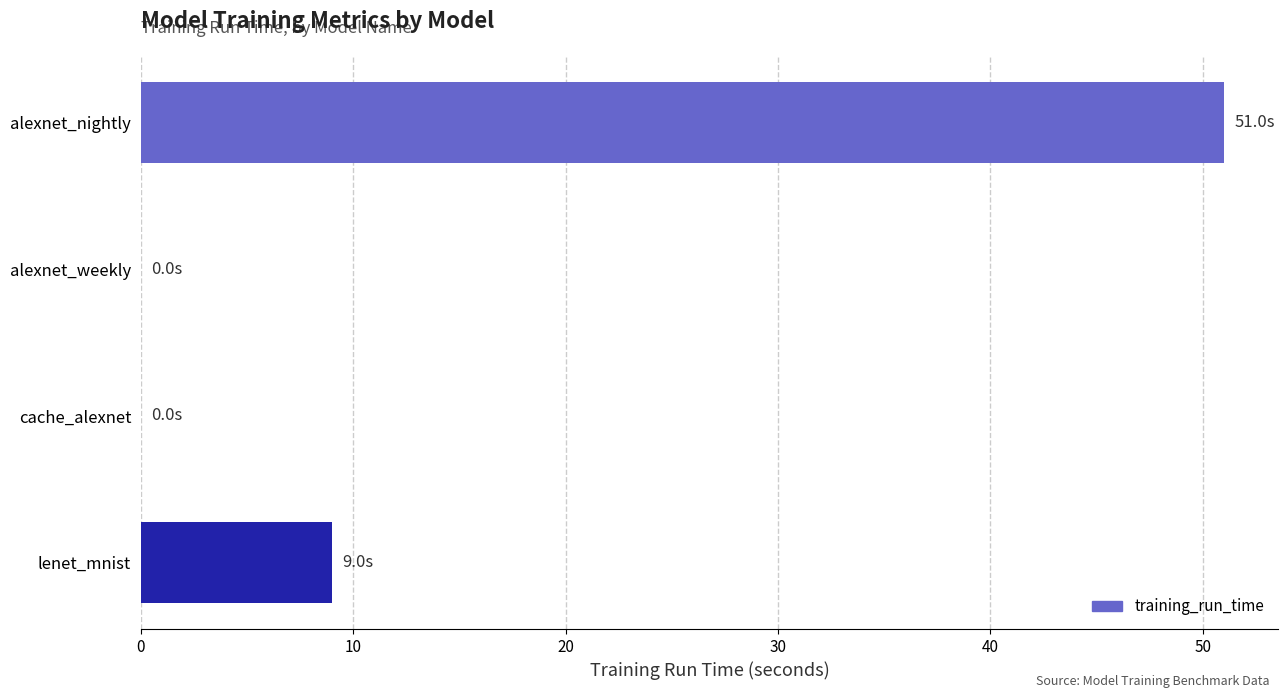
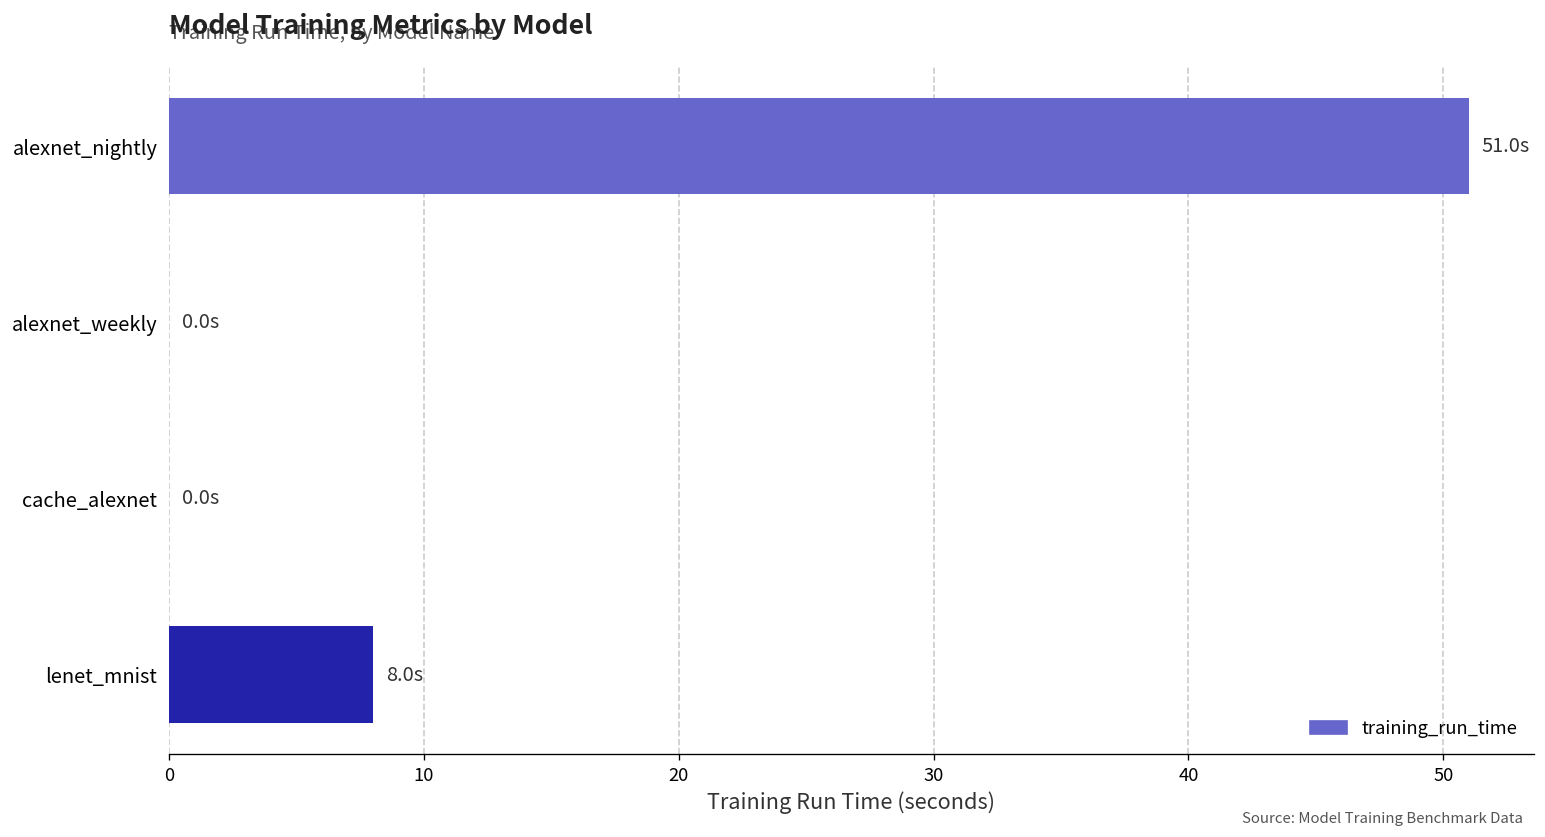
lenet_mnist: 9.0s -> 8.0s
